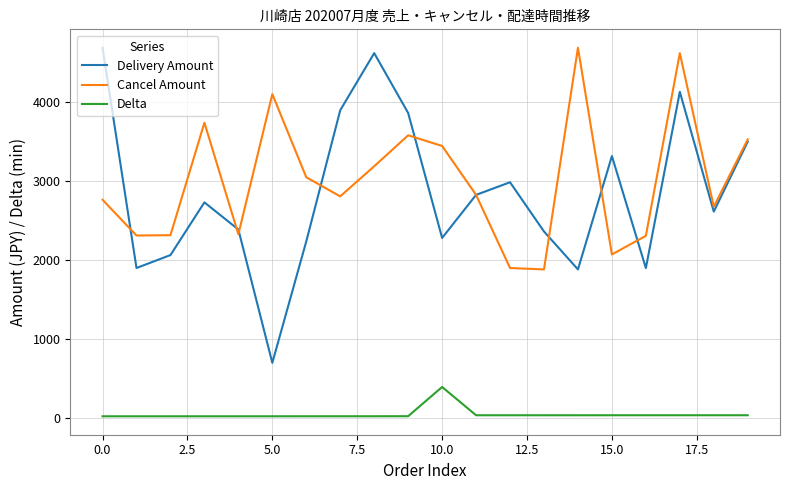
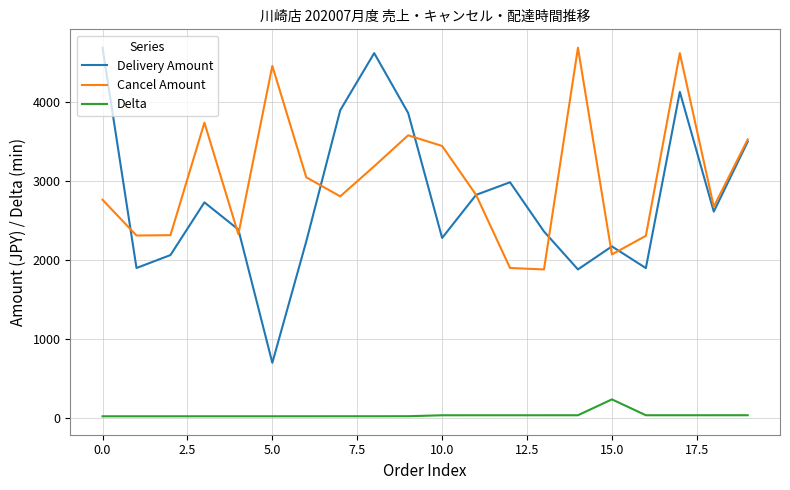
Cancel Amount, 5.0: 4100 -> 4500
Delta, 10.0: 400 -> 0
Delivery Amount, 15.0: 3300 -> 2200
Delta, 15.0: 0 -> 200
